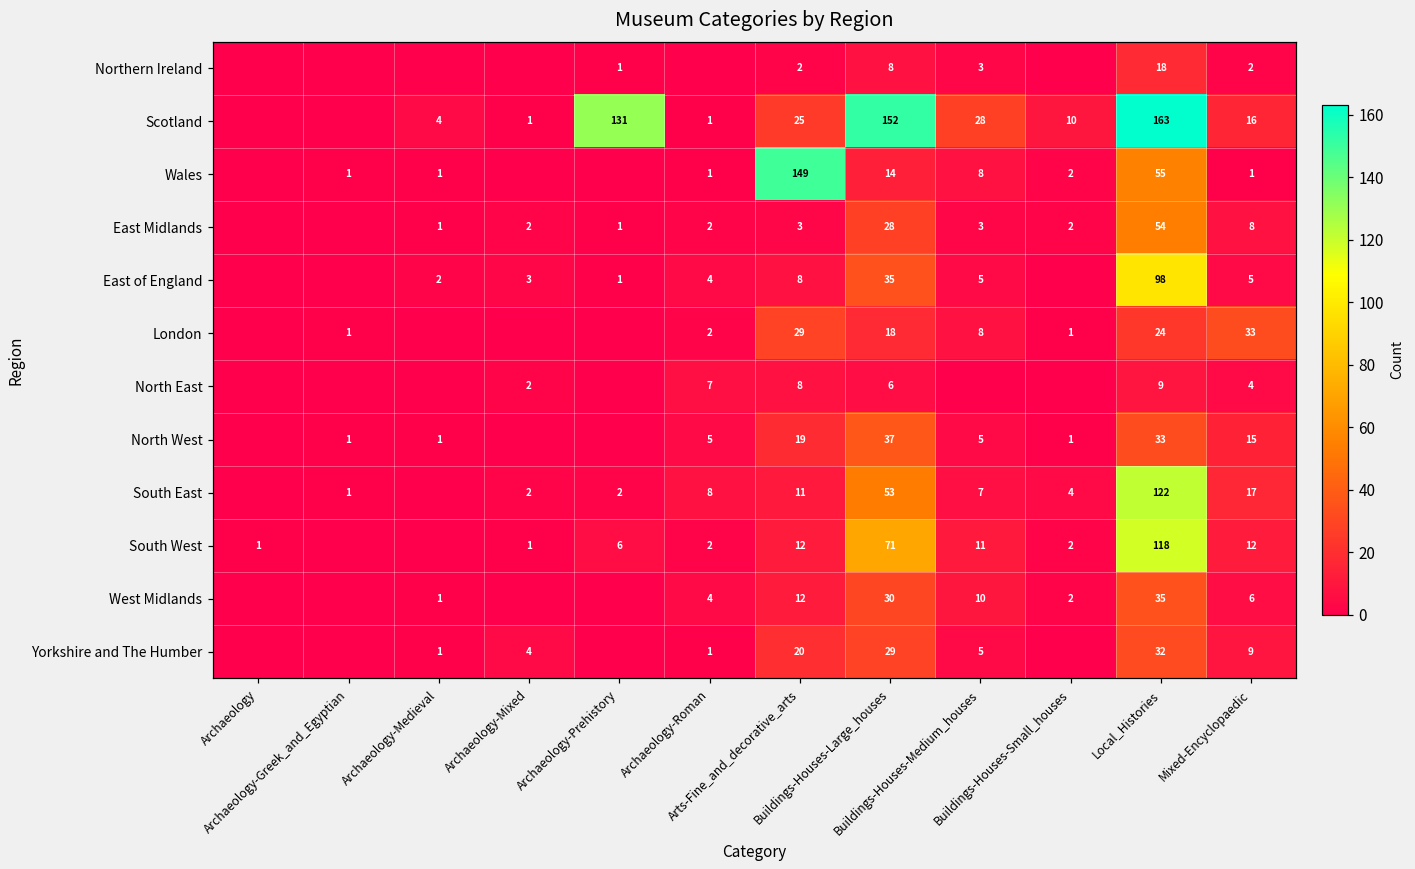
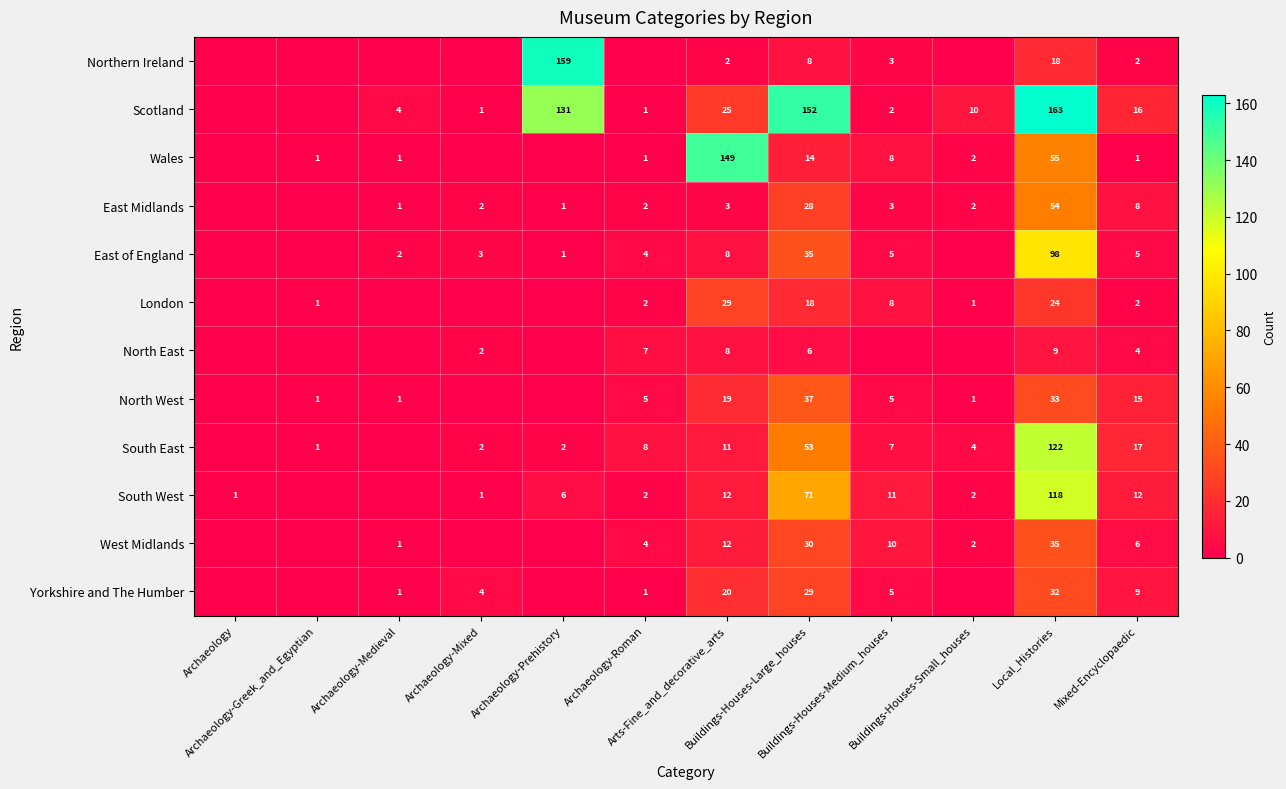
Northern Ireland, Archaeology-Prehistory: 1 -> 159
Scotland, Buildings-Houses-Medium_houses: 28 -> 2
London, Mixed-Encyclopaedic: 33 -> 2
